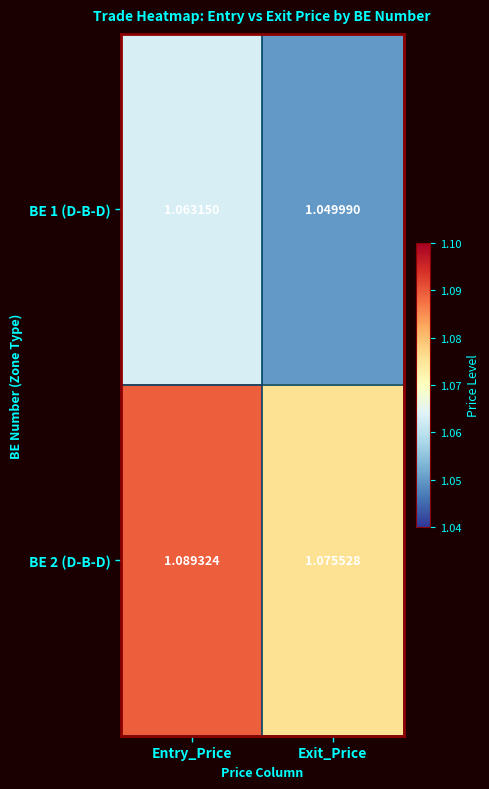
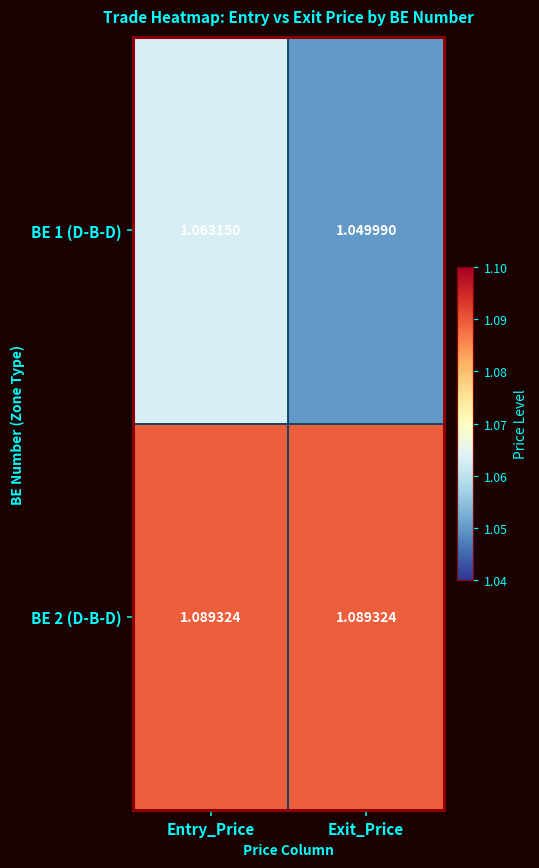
BE 2 (D-B-D), Exit_Price: 1.075528 -> 1.089324
